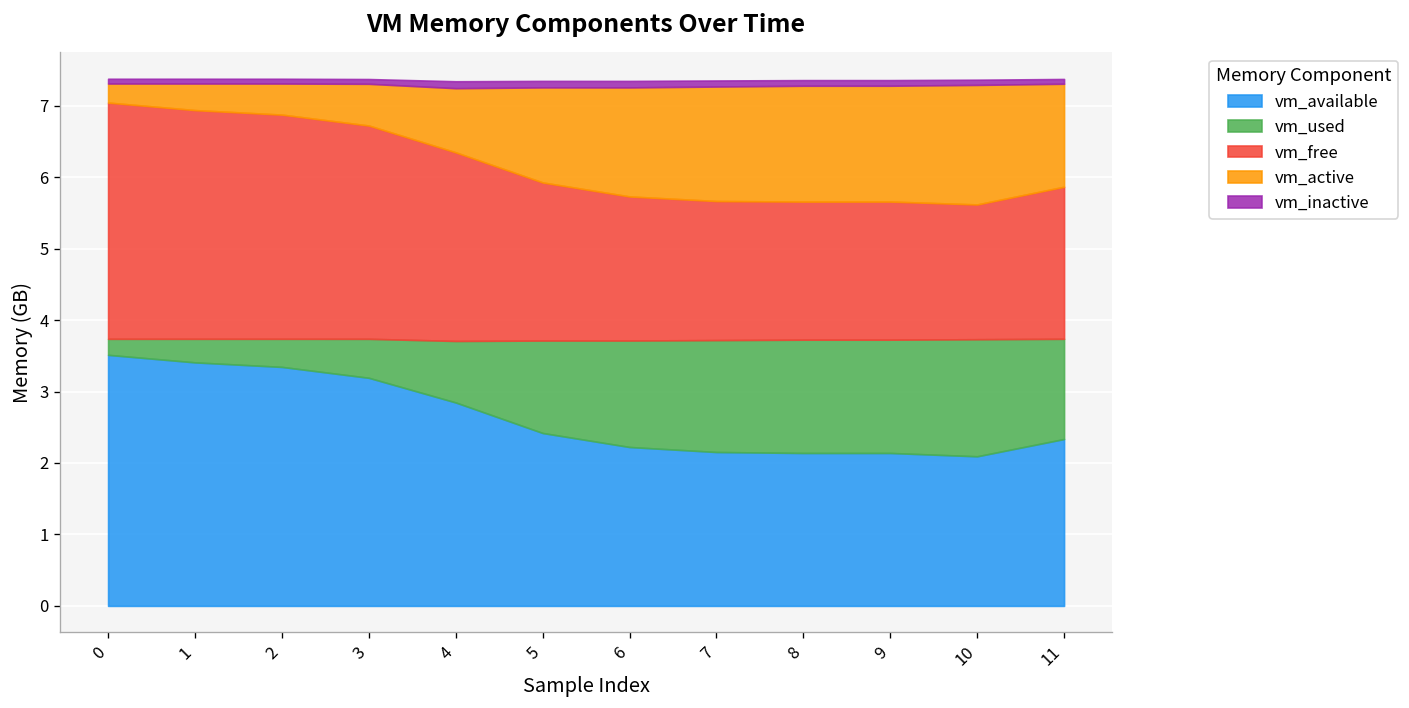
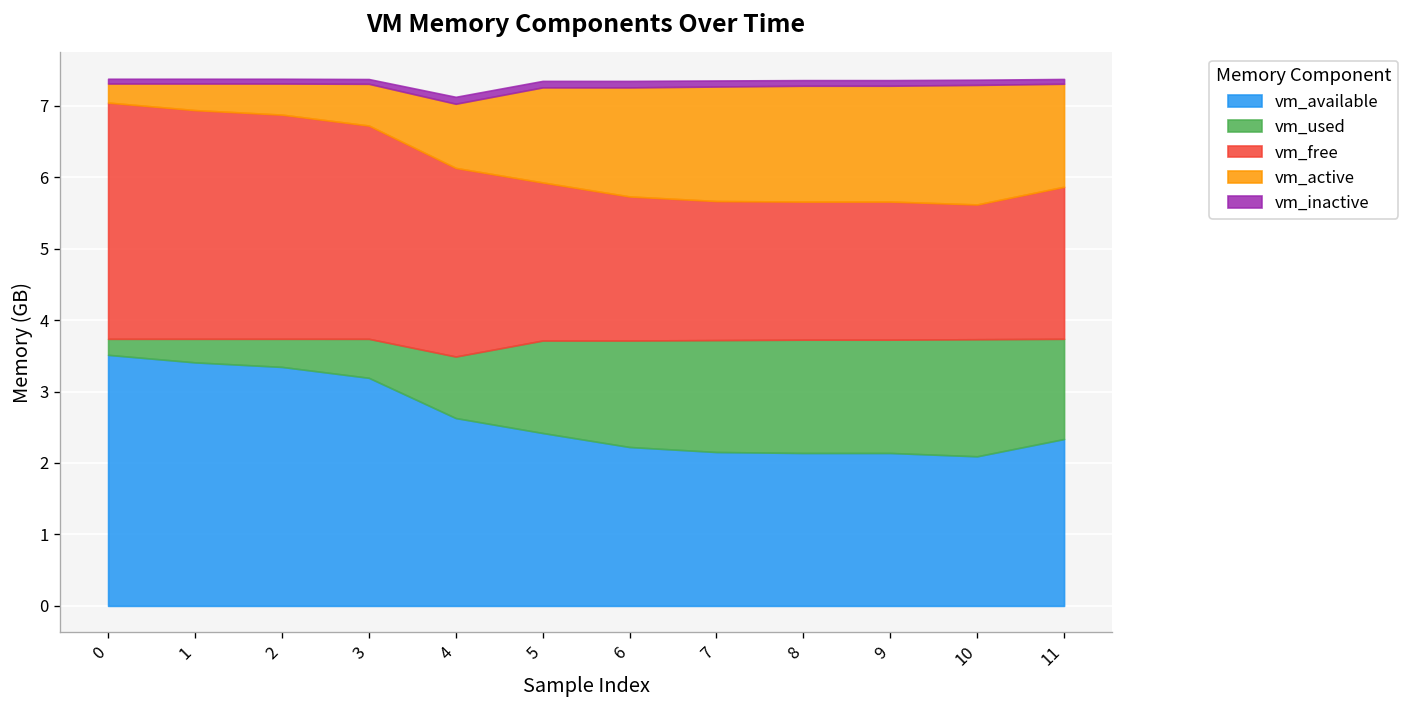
vm_available, 4: 2.8 -> 2.6
